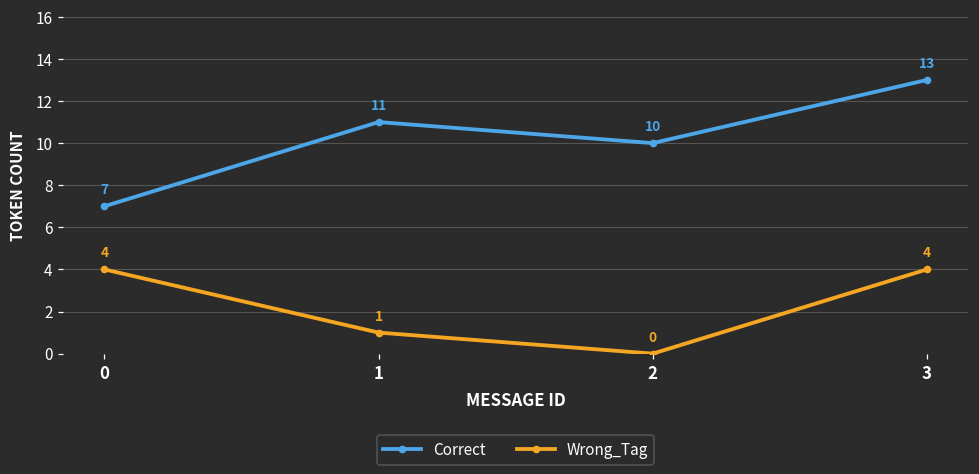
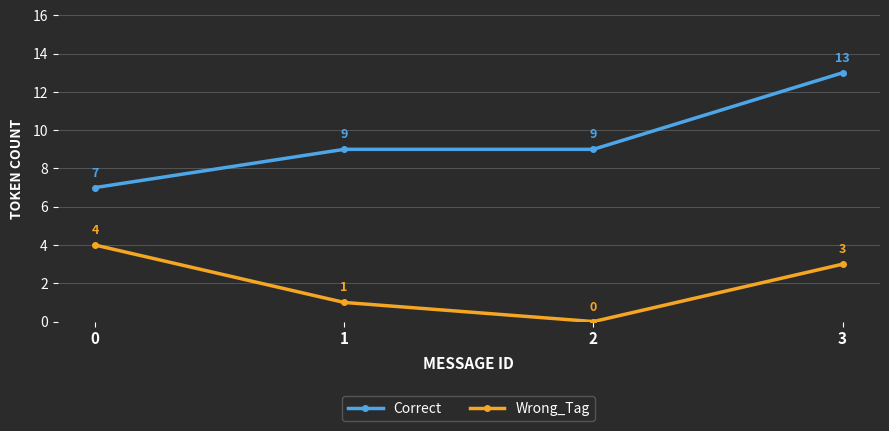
Correct, 1: 11 -> 9
Correct, 2: 10 -> 9
Wrong_Tag, 3: 4 -> 3
